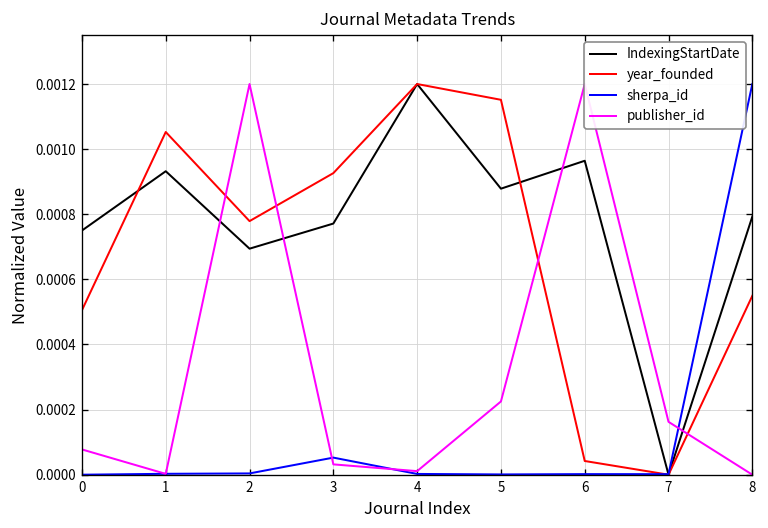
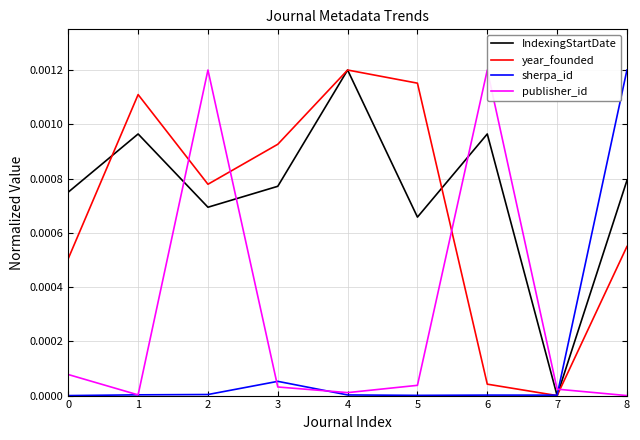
IndexingStartDate, 1: 0.00093 -> 0.00096
year_founded, 1: 0.00105 -> 0.00111
IndexingStartDate, 5: 0.00088 -> 0.00066
publisher_id, 5: 0.00022 -> 0.00004
publisher_id, 7: 0.00016 -> 0.00002
